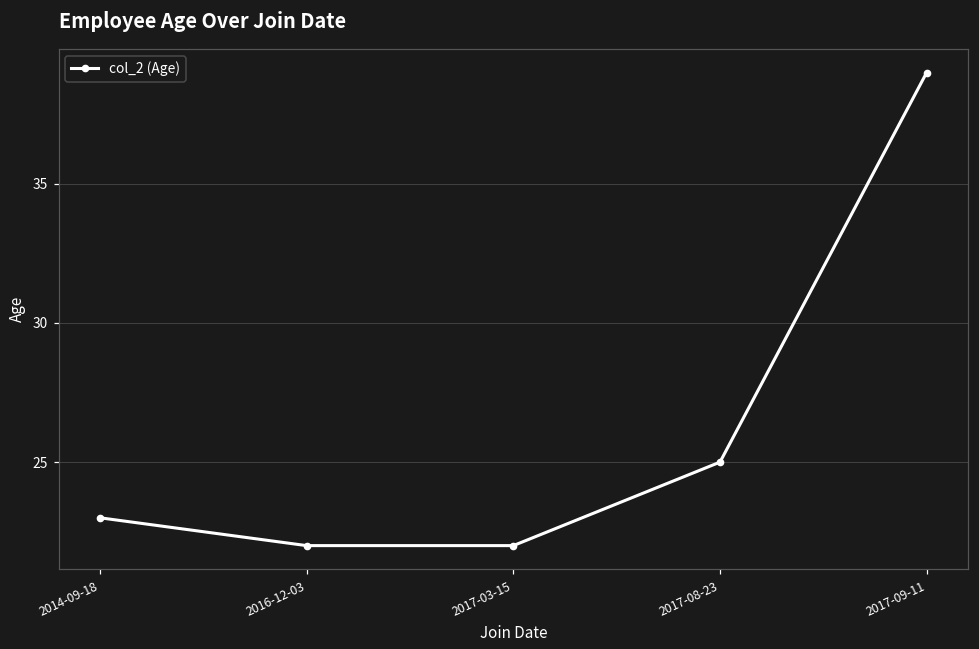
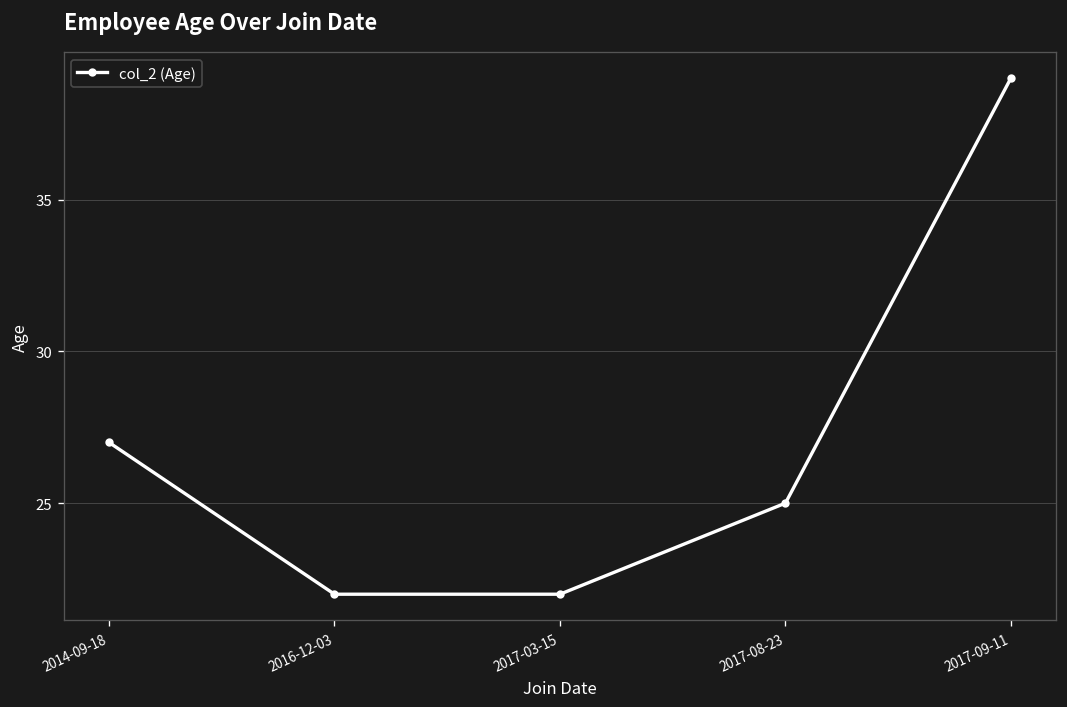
2014-09-18: 23 -> 27
